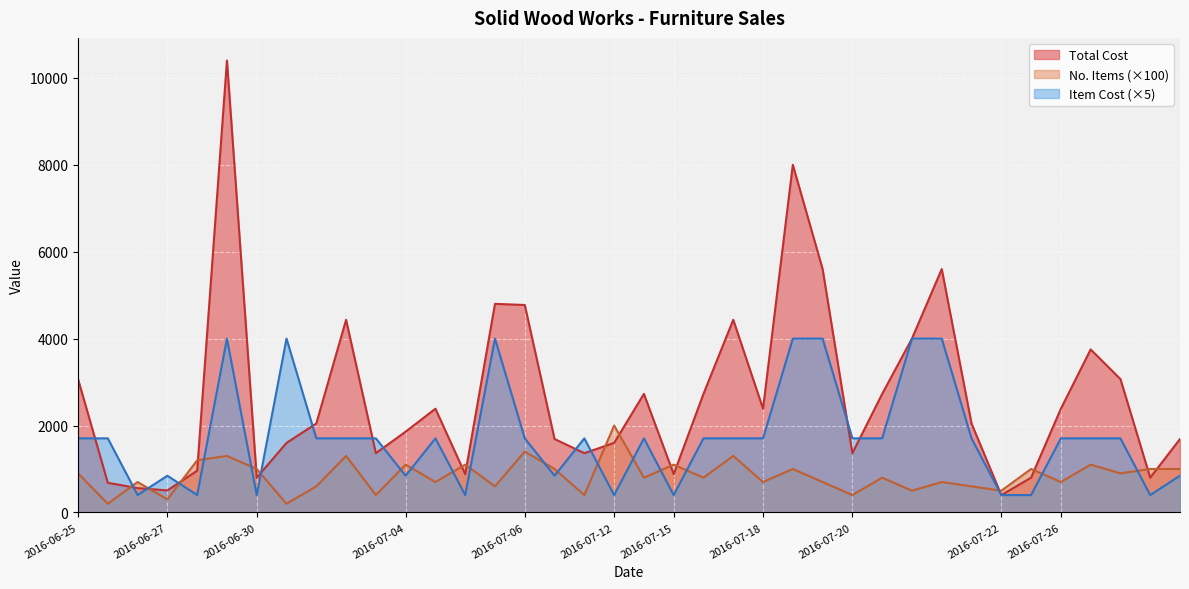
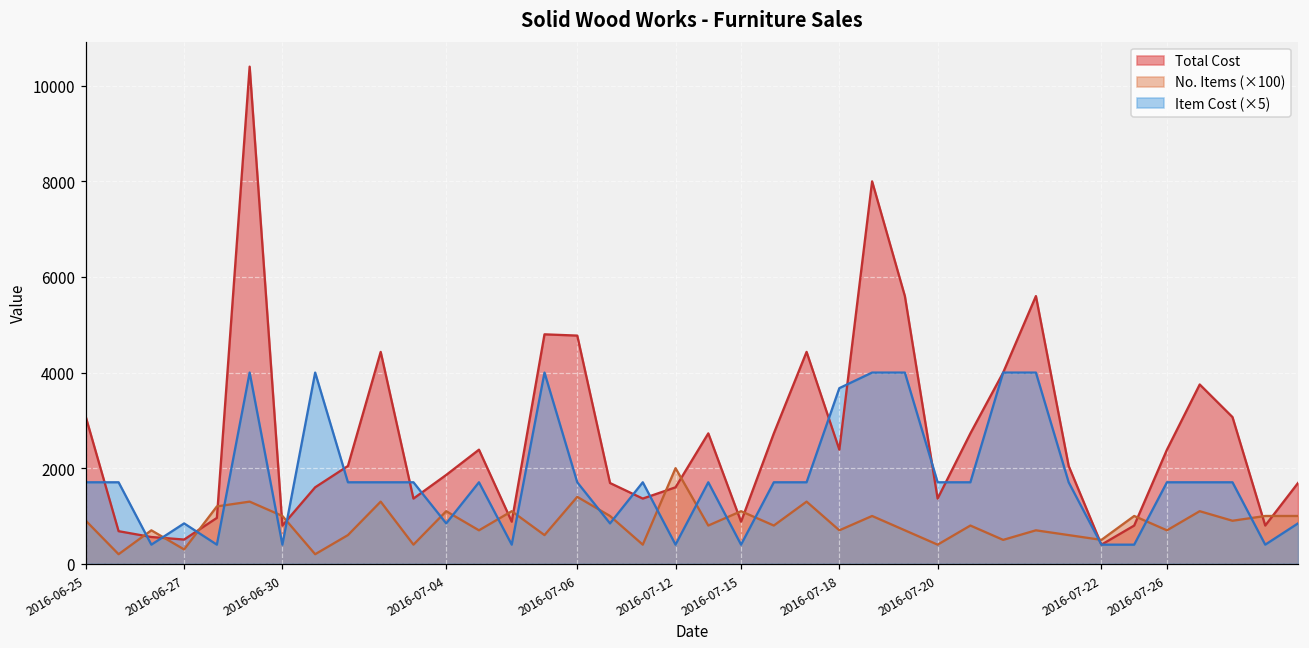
Item Cost (×5), 2016-07-18: 1700 -> 3700
